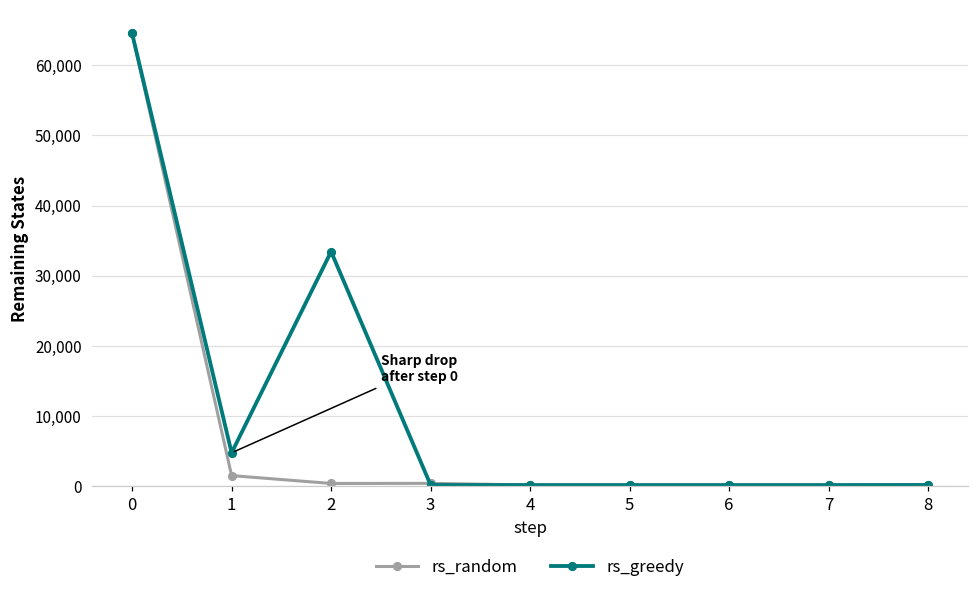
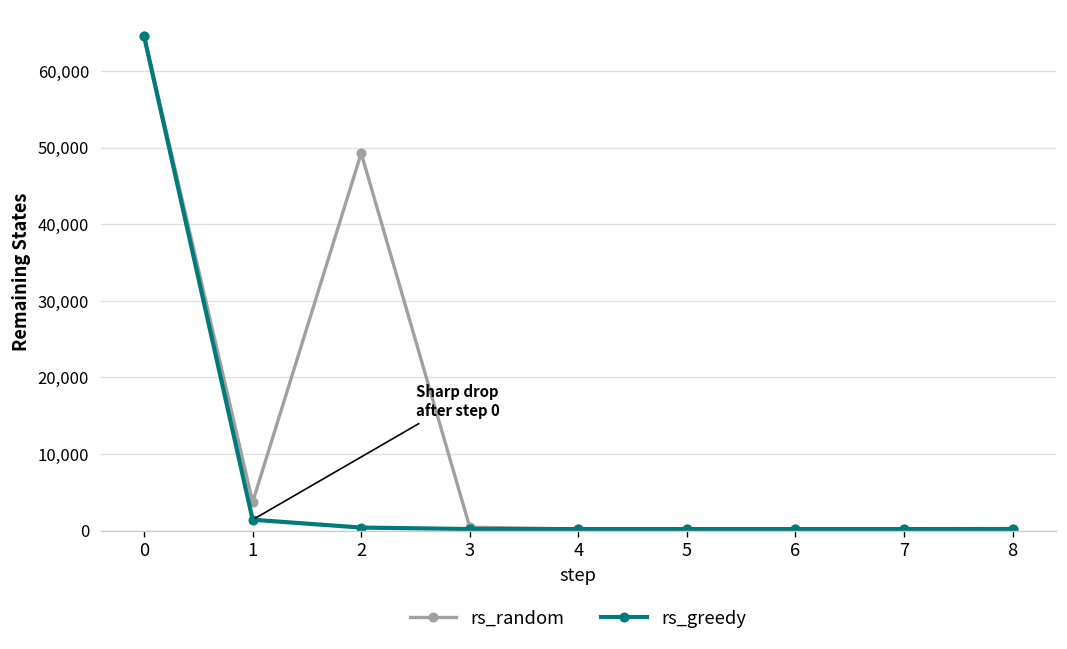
rs_random, 1: 2,000 -> 4,000
rs_greedy, 1: 5,000 -> 1,000
rs_random, 2: 0 -> 49,000
rs_greedy, 2: 33,000 -> 0
